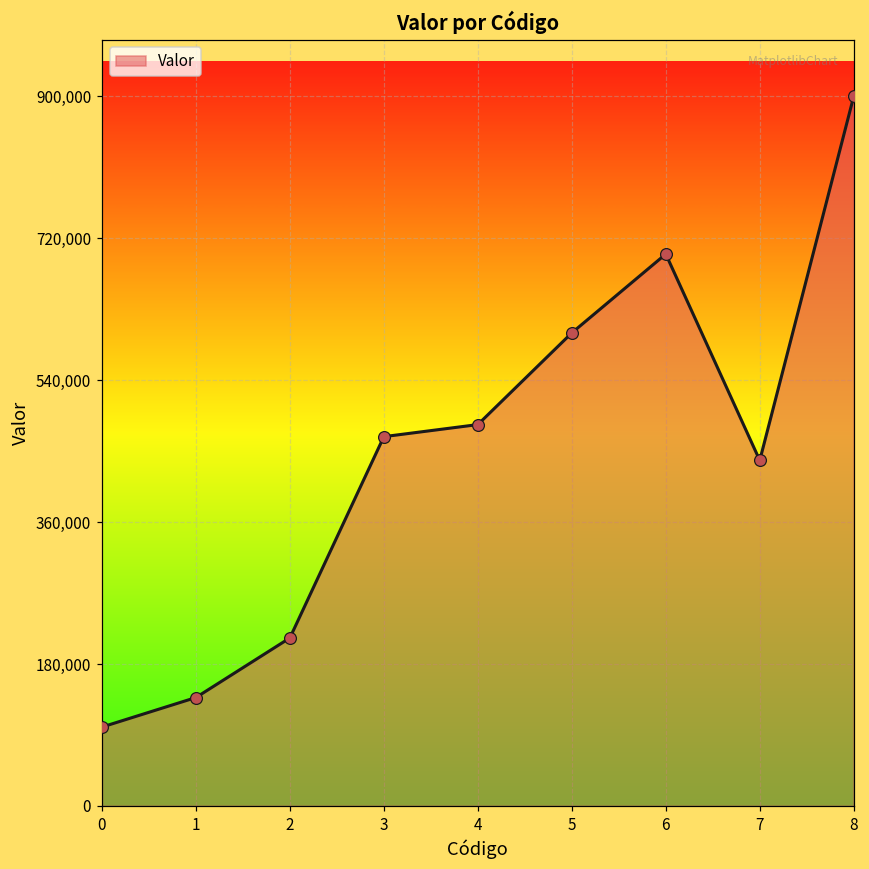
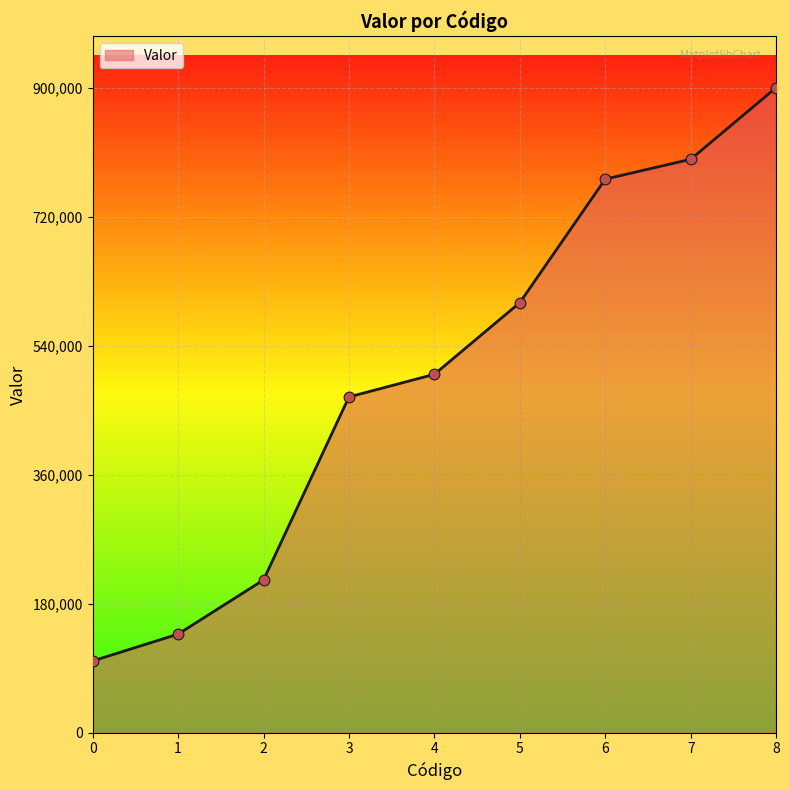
4: 480,000 -> 500,000
6: 700,000 -> 770,000
7: 440,000 -> 800,000
